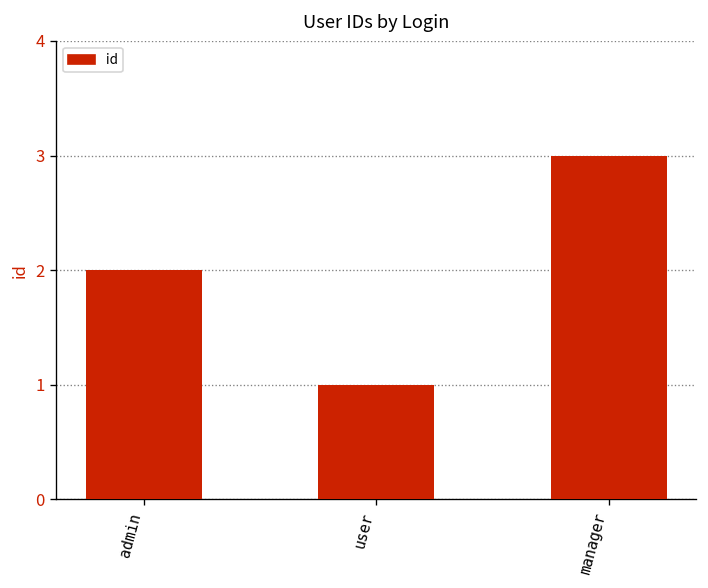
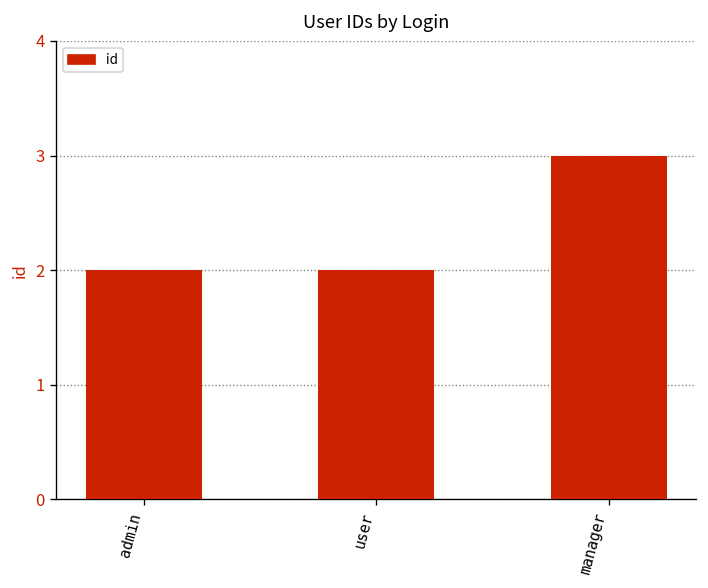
user: 1 -> 2
